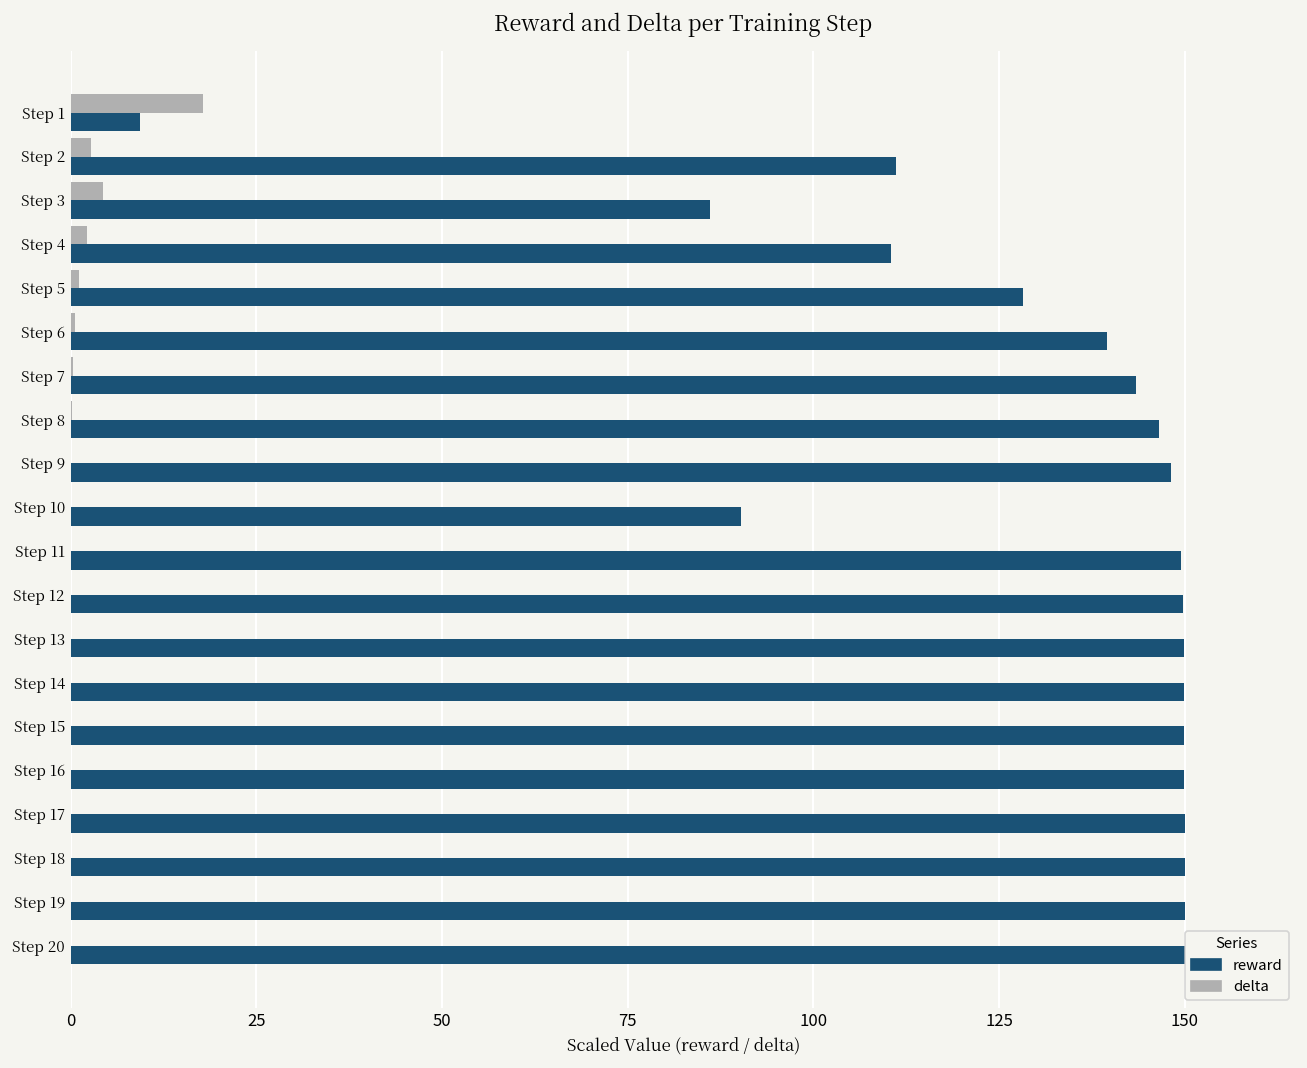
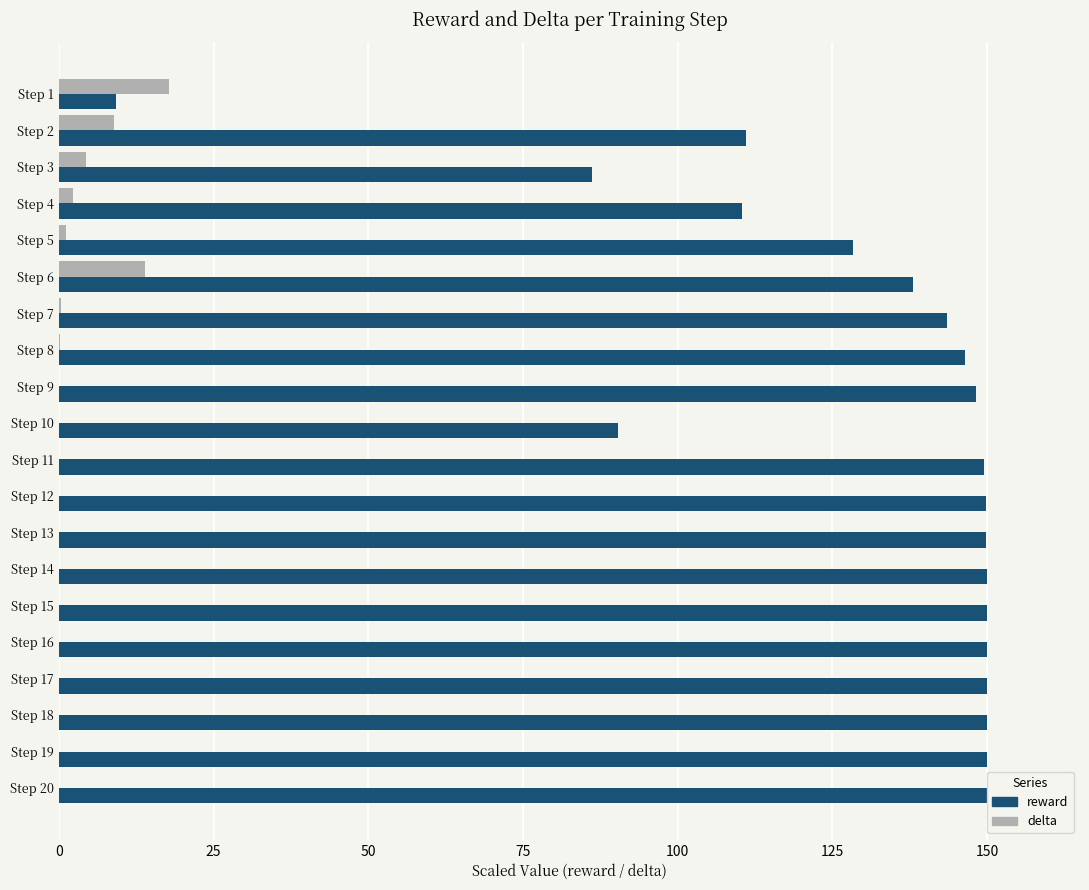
delta, Step 2: 3 -> 9
delta, Step 6: 1 -> 14
reward, Step 6: 140 -> 138
